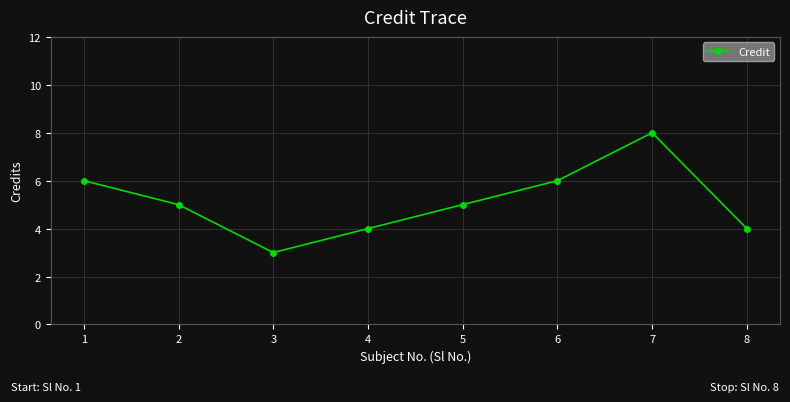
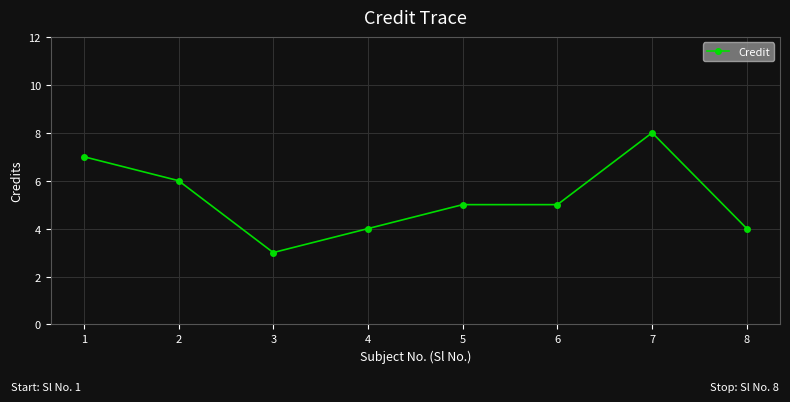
1: 6 -> 7
2: 5 -> 6
6: 6 -> 5
